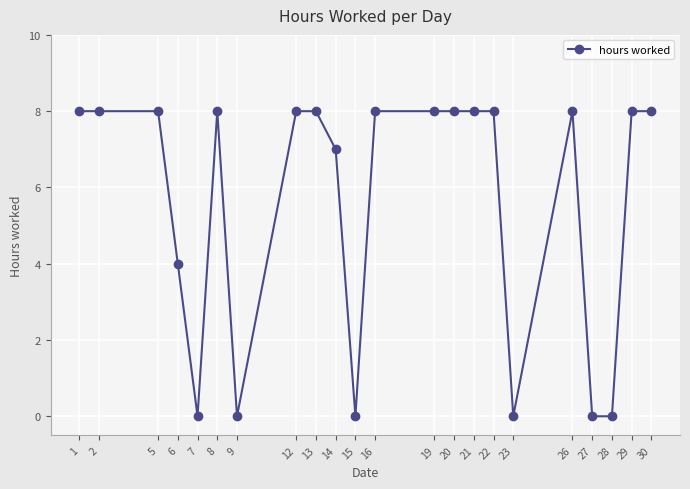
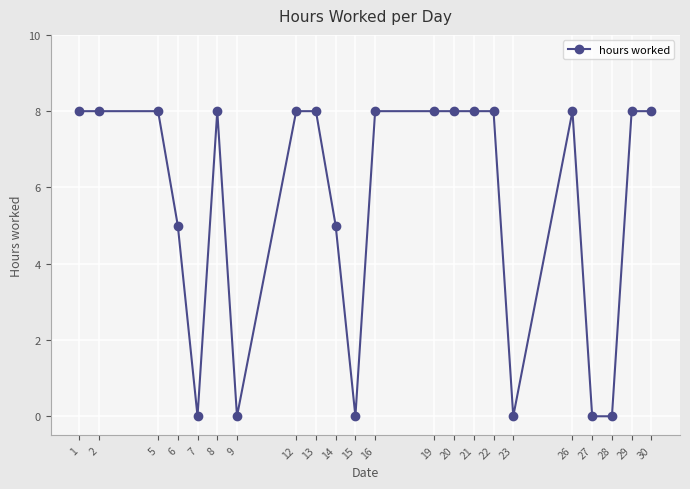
6: 4 -> 5
14: 7 -> 5
